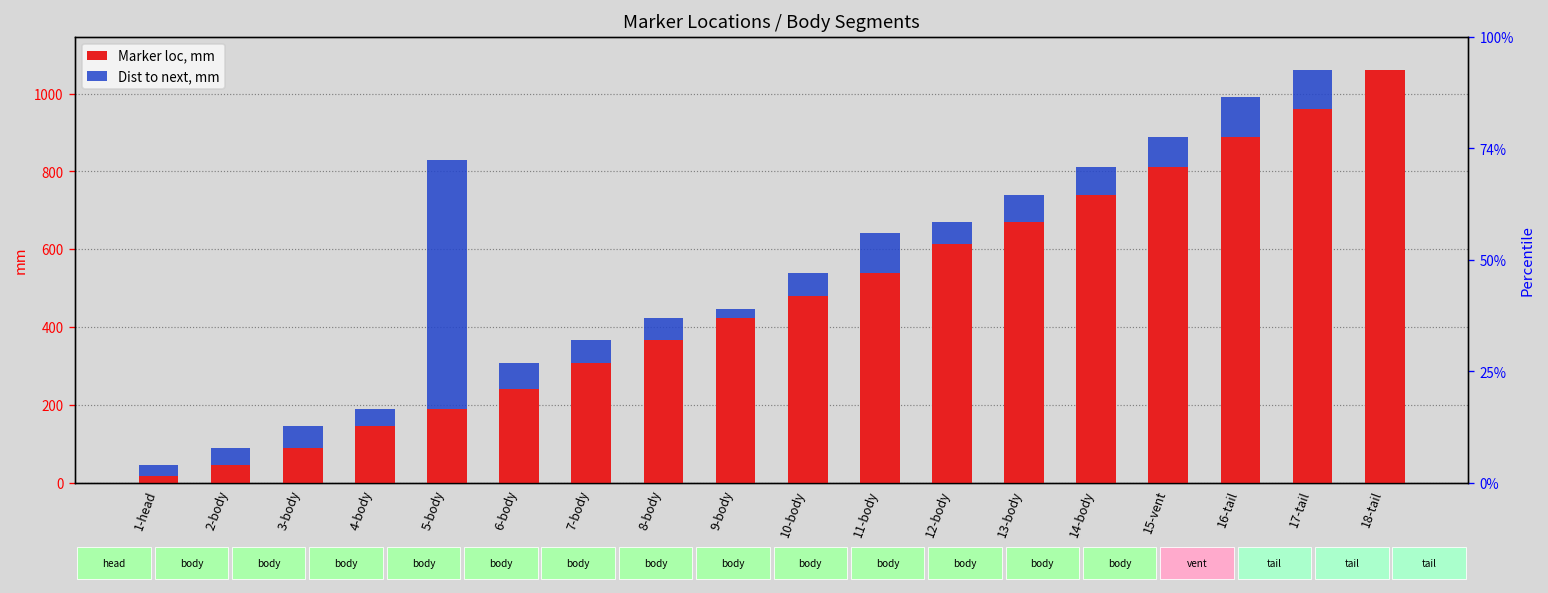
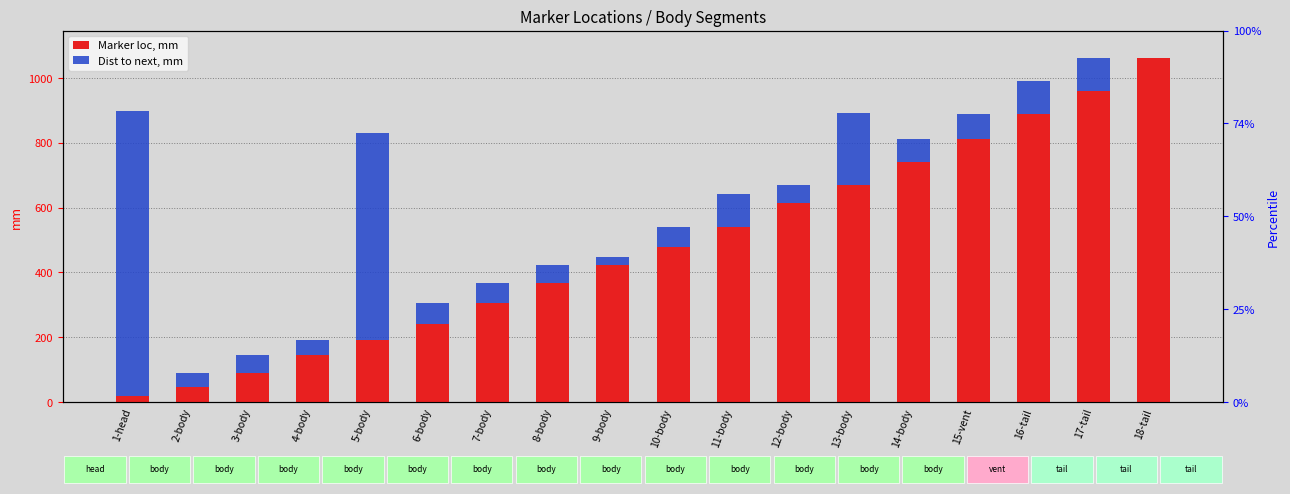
Dist to next, mm, 1-head: 30 -> 880
Dist to next, mm, 13-body: 70 -> 220
